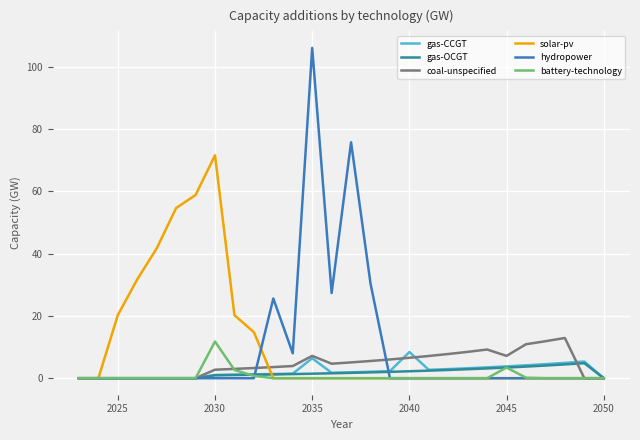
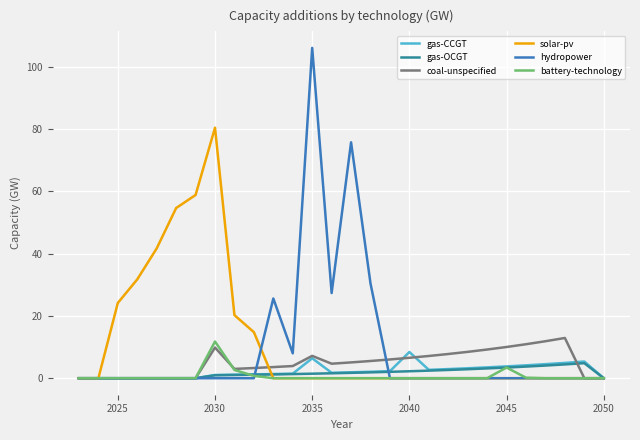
solar-pv, 2025: 20 -> 24
coal-unspecified, 2030: 3 -> 10
solar-pv, 2030: 72 -> 80
coal-unspecified, 2045: 7 -> 10
